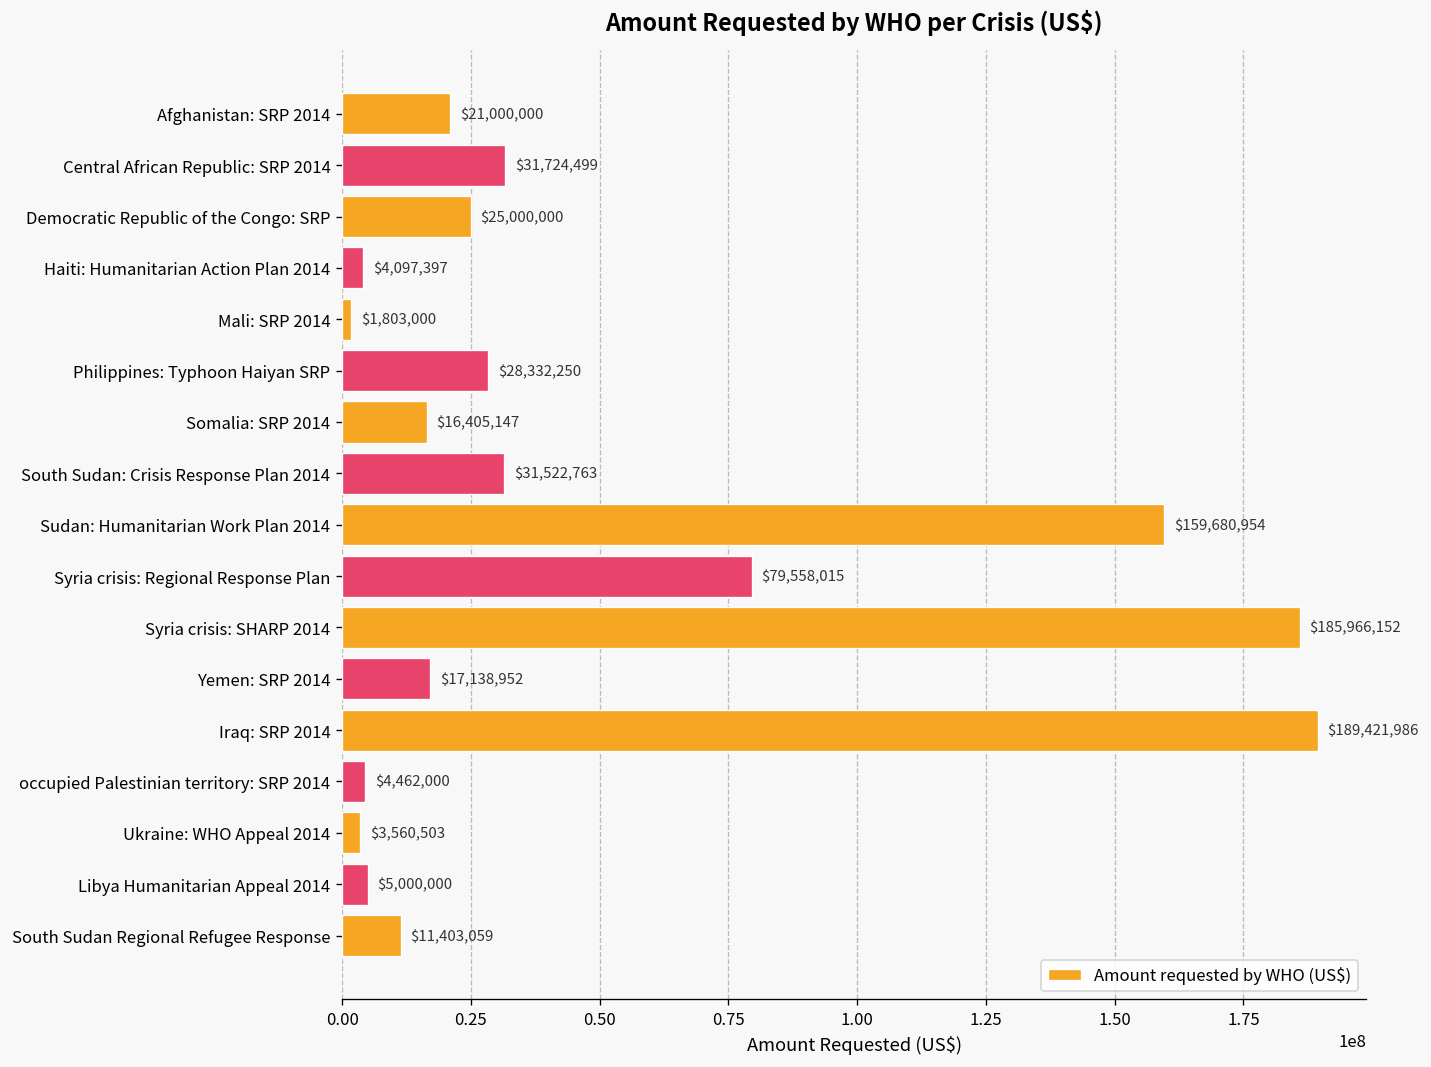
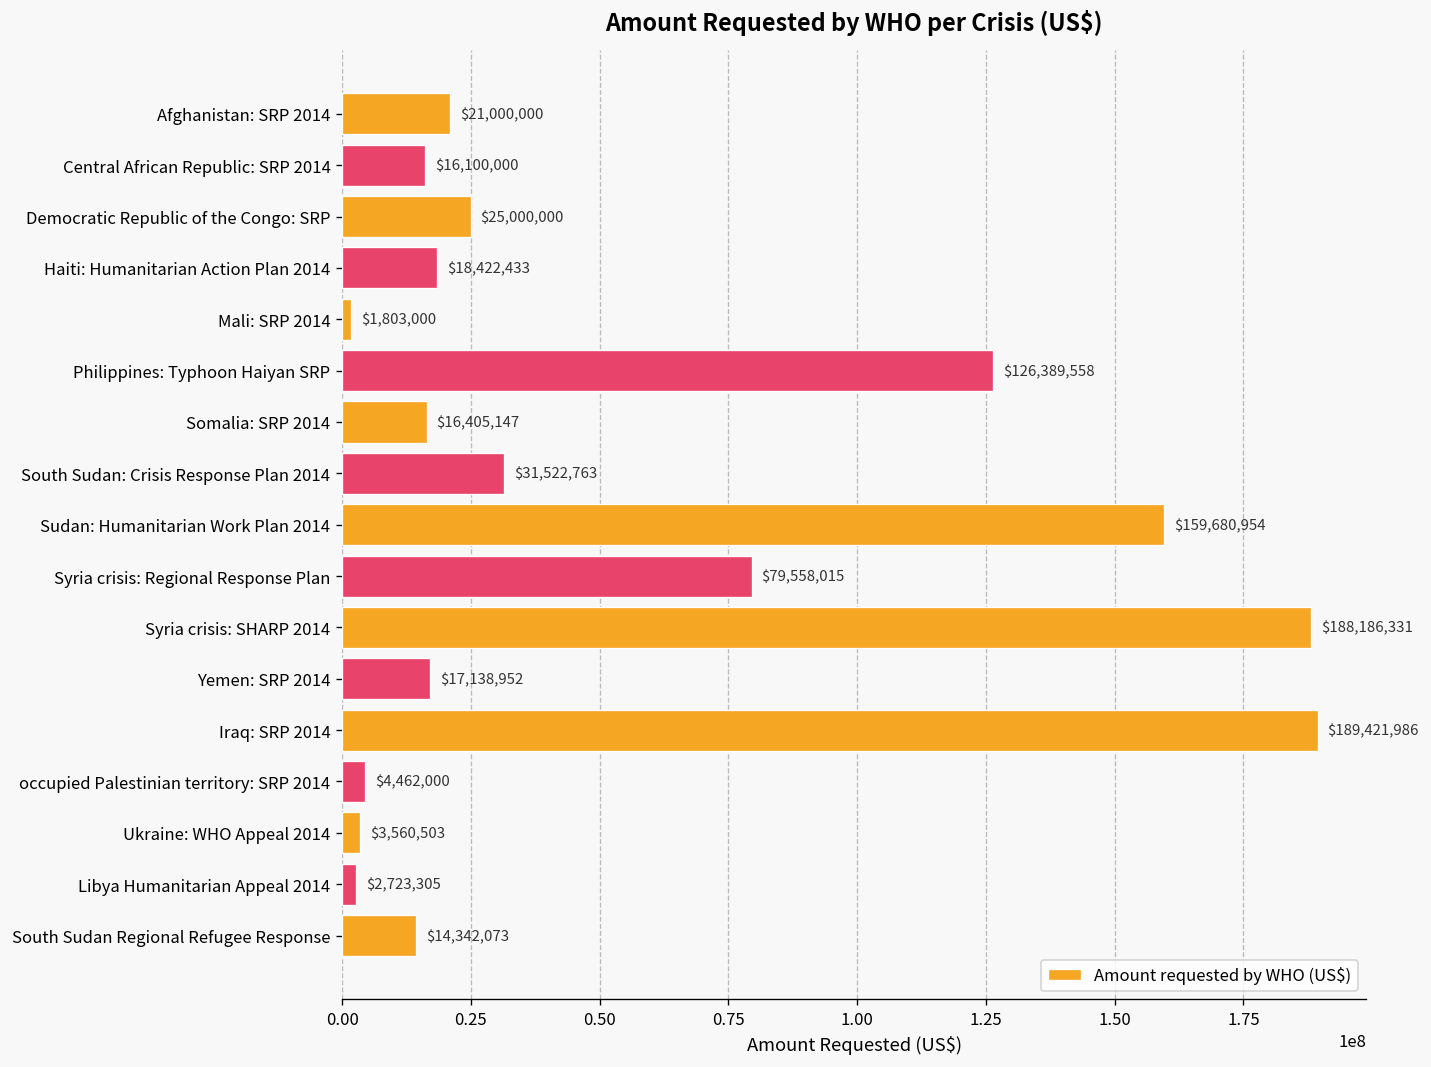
Central African Republic: SRP 2014: $31,724,499 -> $16,100,000
Haiti: Humanitarian Action Plan 2014: $4,097,397 -> $18,422,433
Philippines: Typhoon Haiyan SRP: $28,332,250 -> $126,389,558
Syria crisis: SHARP 2014: $185,966,152 -> $188,186,331
Libya Humanitarian Appeal 2014: $5,000,000 -> $2,723,305
South Sudan Regional Refugee Response: $11,403,059 -> $14,342,073
